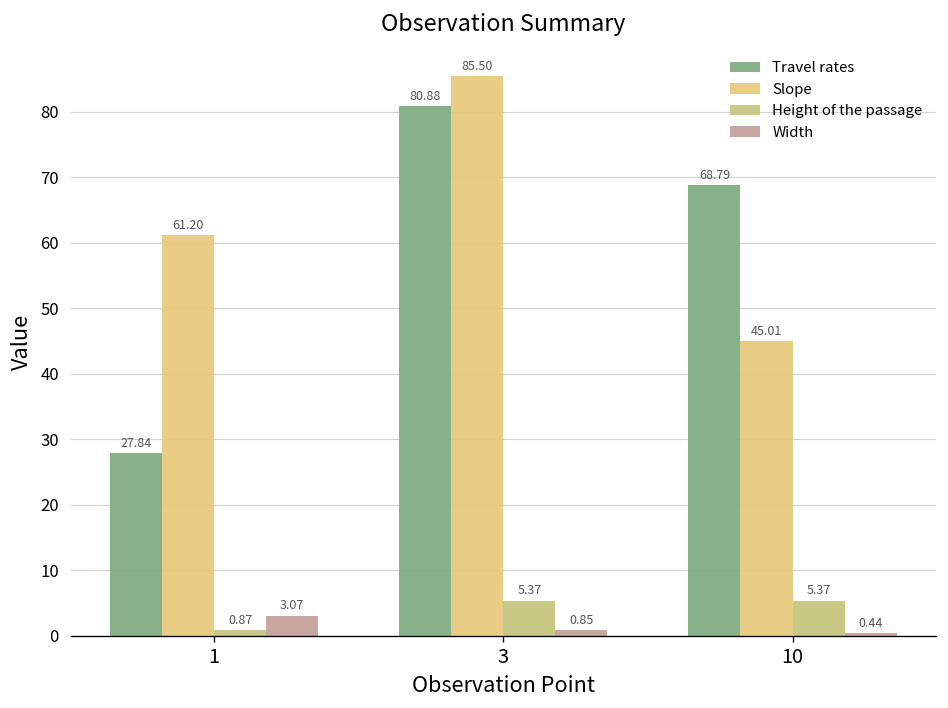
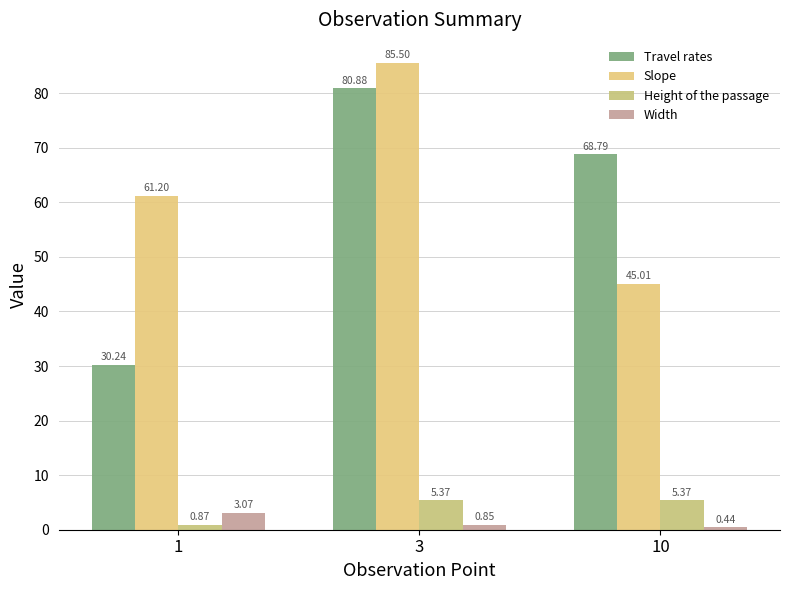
Travel rates, 1: 27.84 -> 30.24
